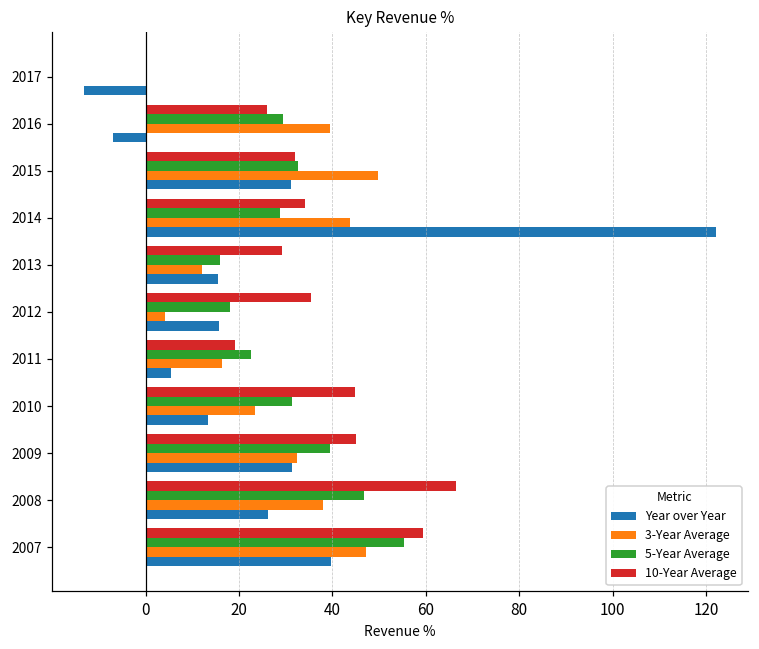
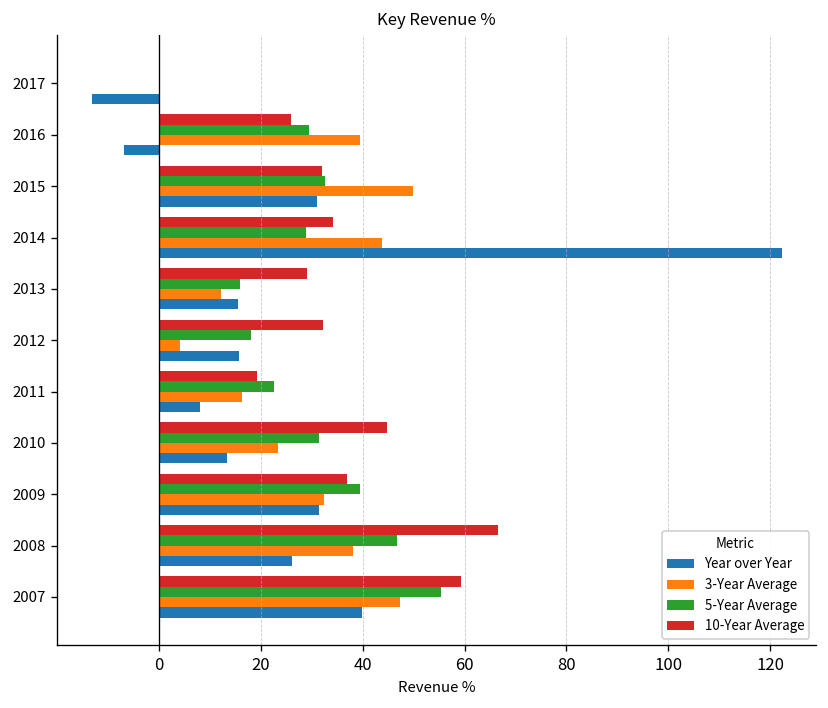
10-Year Average, 2012: 35 -> 32
Year over Year, 2011: 5 -> 8
10-Year Average, 2009: 45 -> 37
